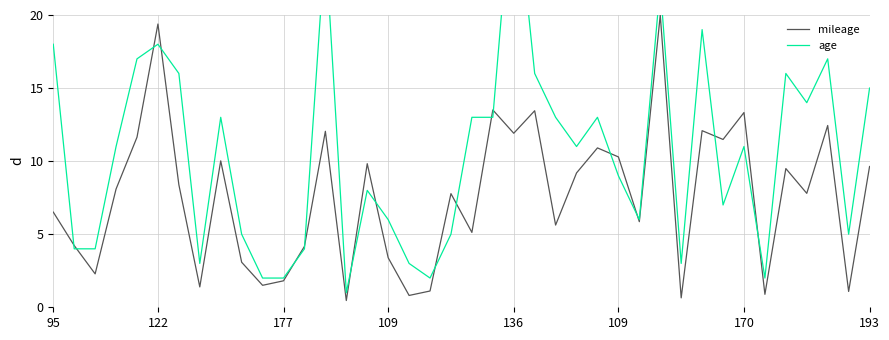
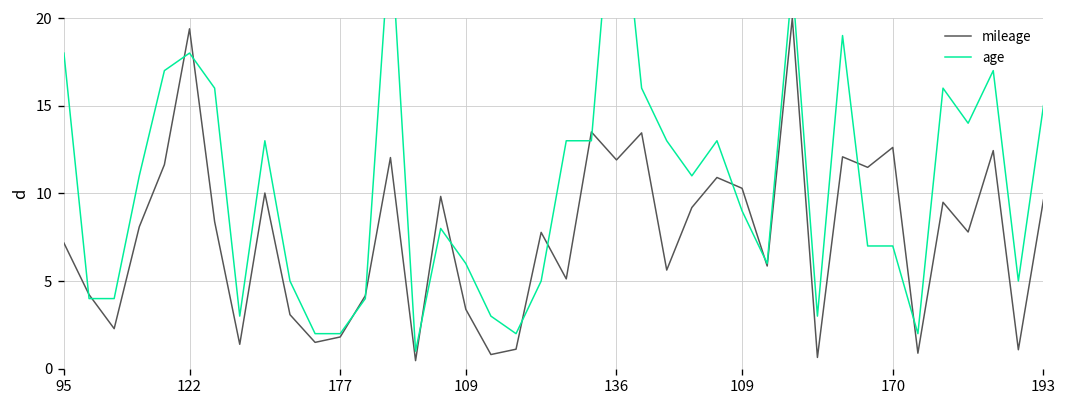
mileage, 95: 6.5 -> 7.2
mileage, 170: 13.3 -> 12.6
age, 170: 11 -> 7
